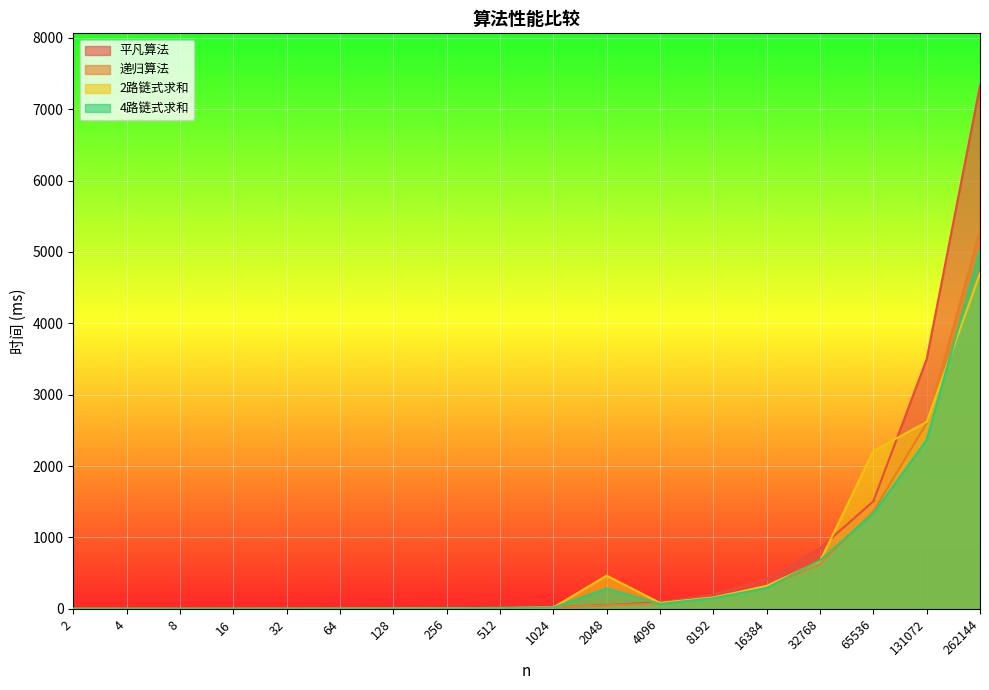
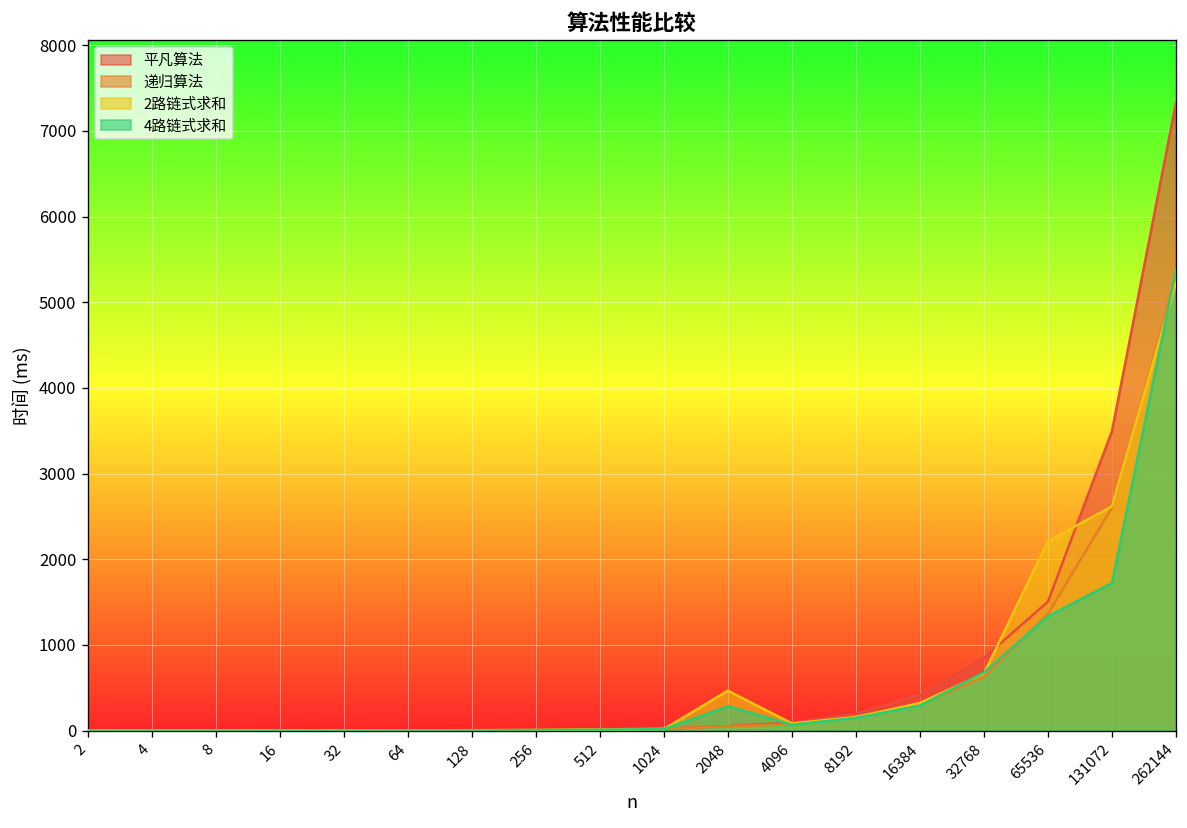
4路链式求和, 131072: 2400 -> 1700
2路链式求和, 262144: 4700 -> 5200
4路链式求和, 262144: 5000 -> 5400
